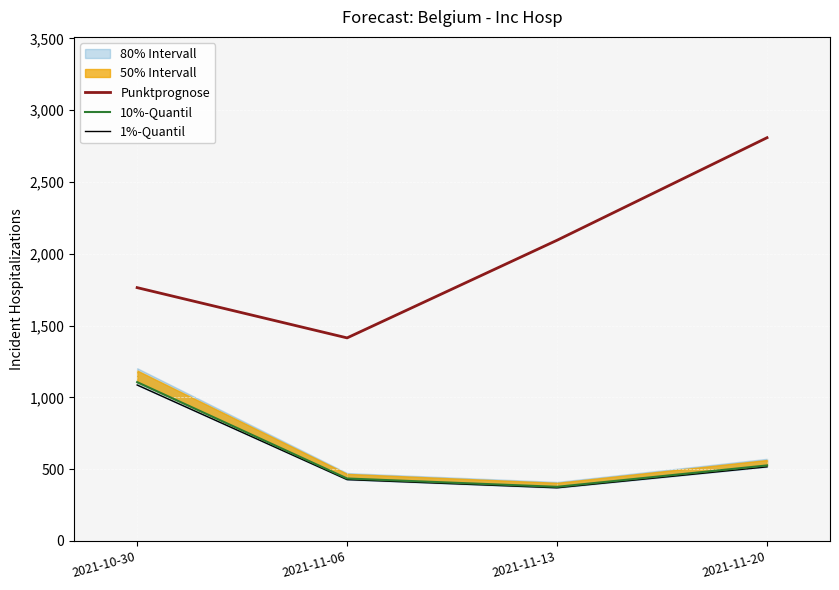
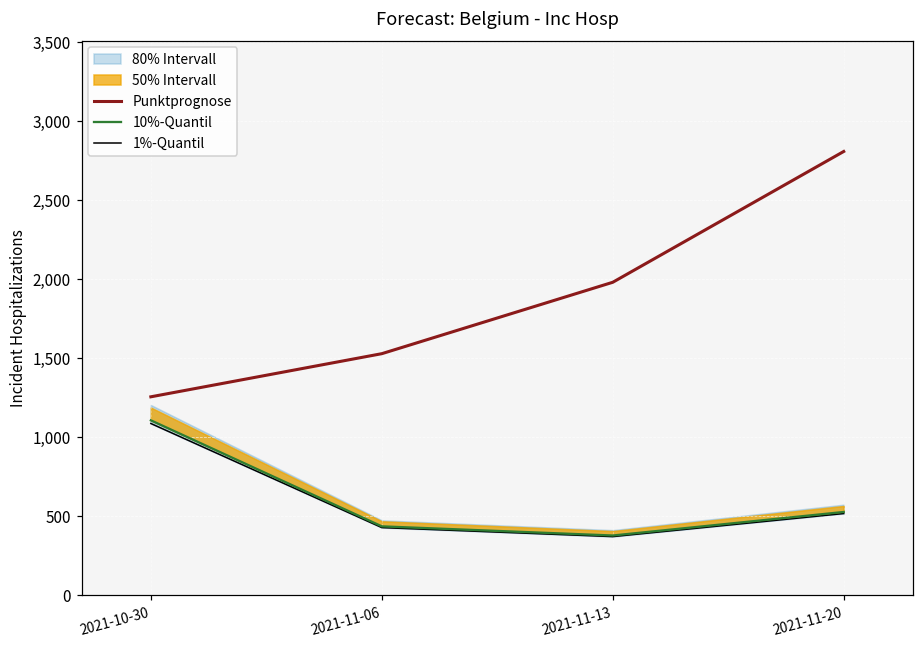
Punktprognose, 2021-10-30: 1,760 -> 1,260
Punktprognose, 2021-11-06: 1,410 -> 1,530
Punktprognose, 2021-11-13: 2,090 -> 1,980
